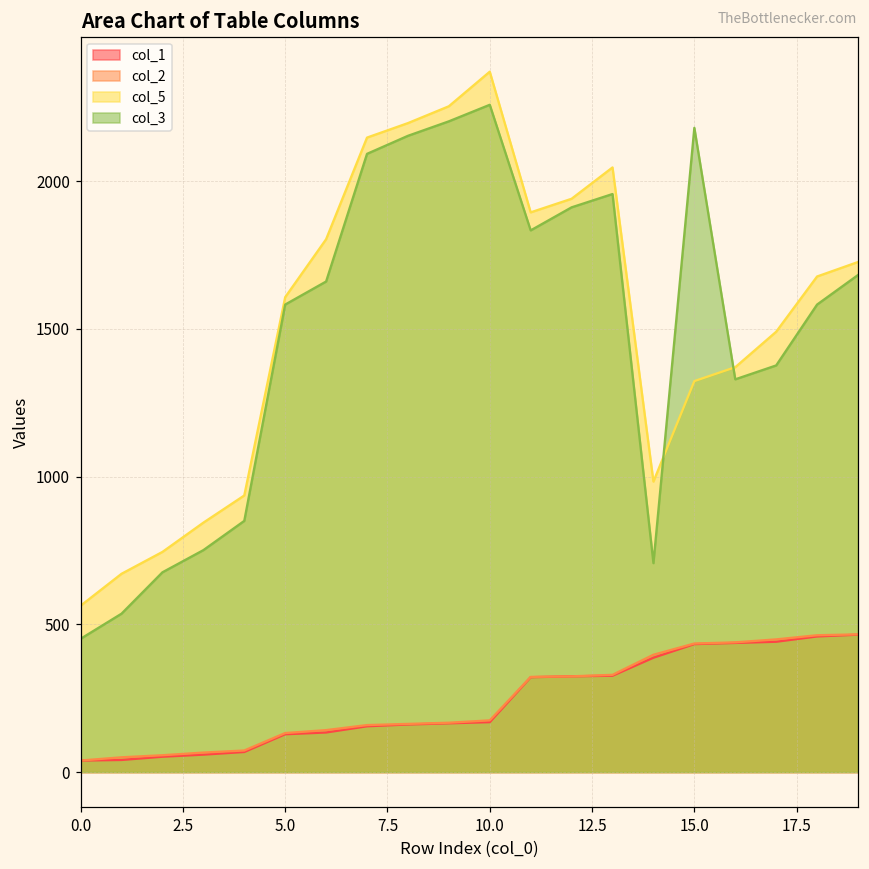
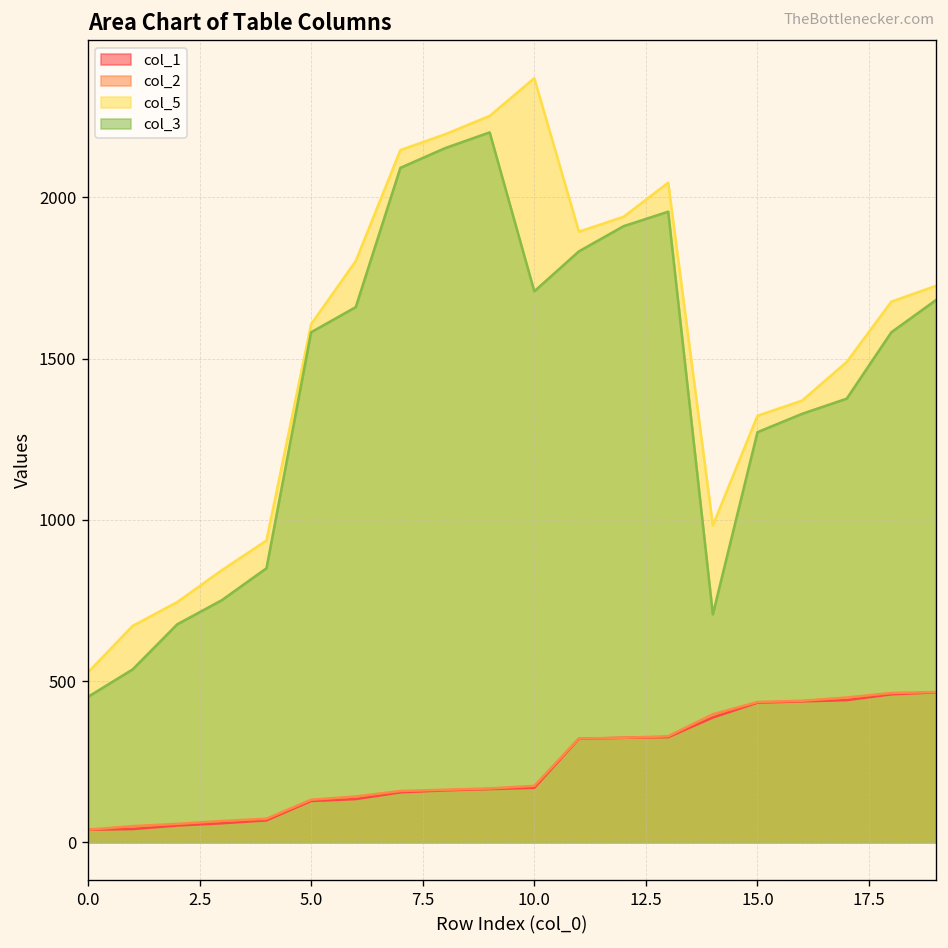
col_5, 0.0: 560 -> 530
col_3, 10.0: 2260 -> 1710
col_3, 15.0: 2180 -> 1270
